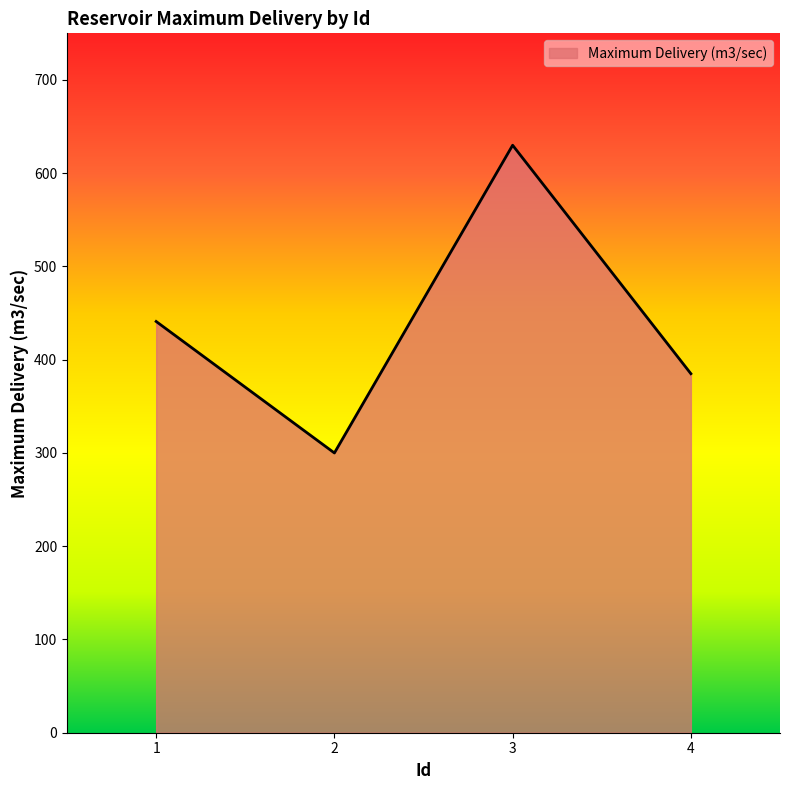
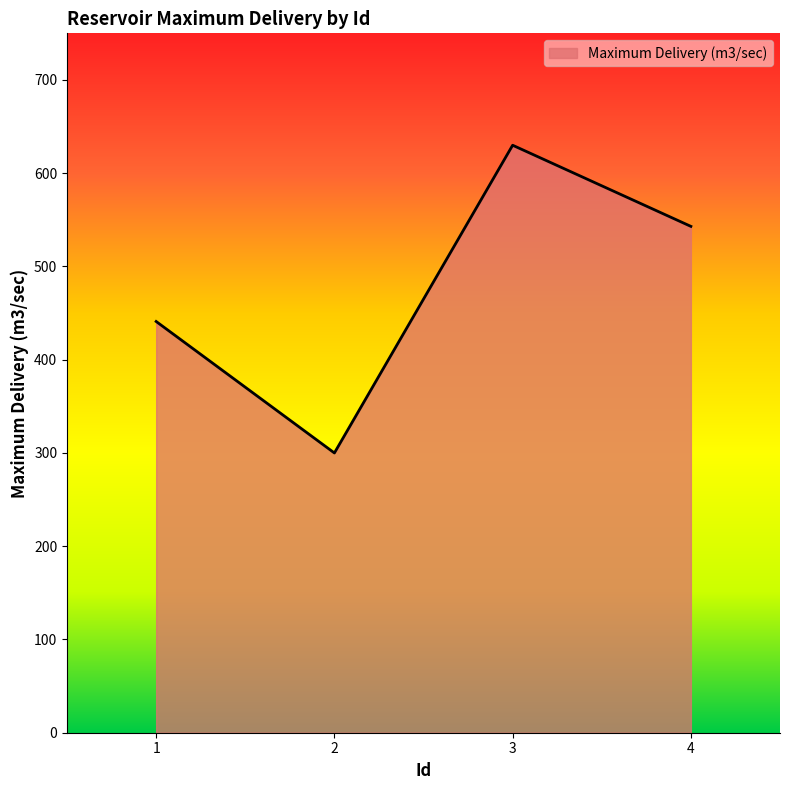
4: 390 -> 540
